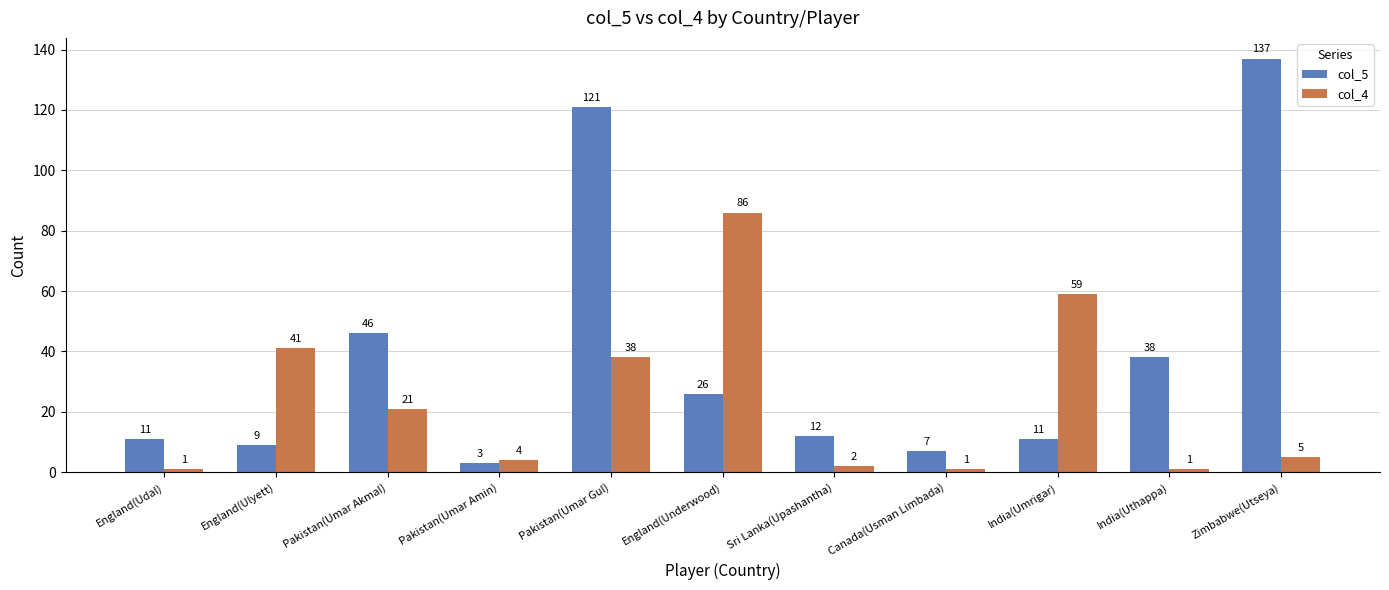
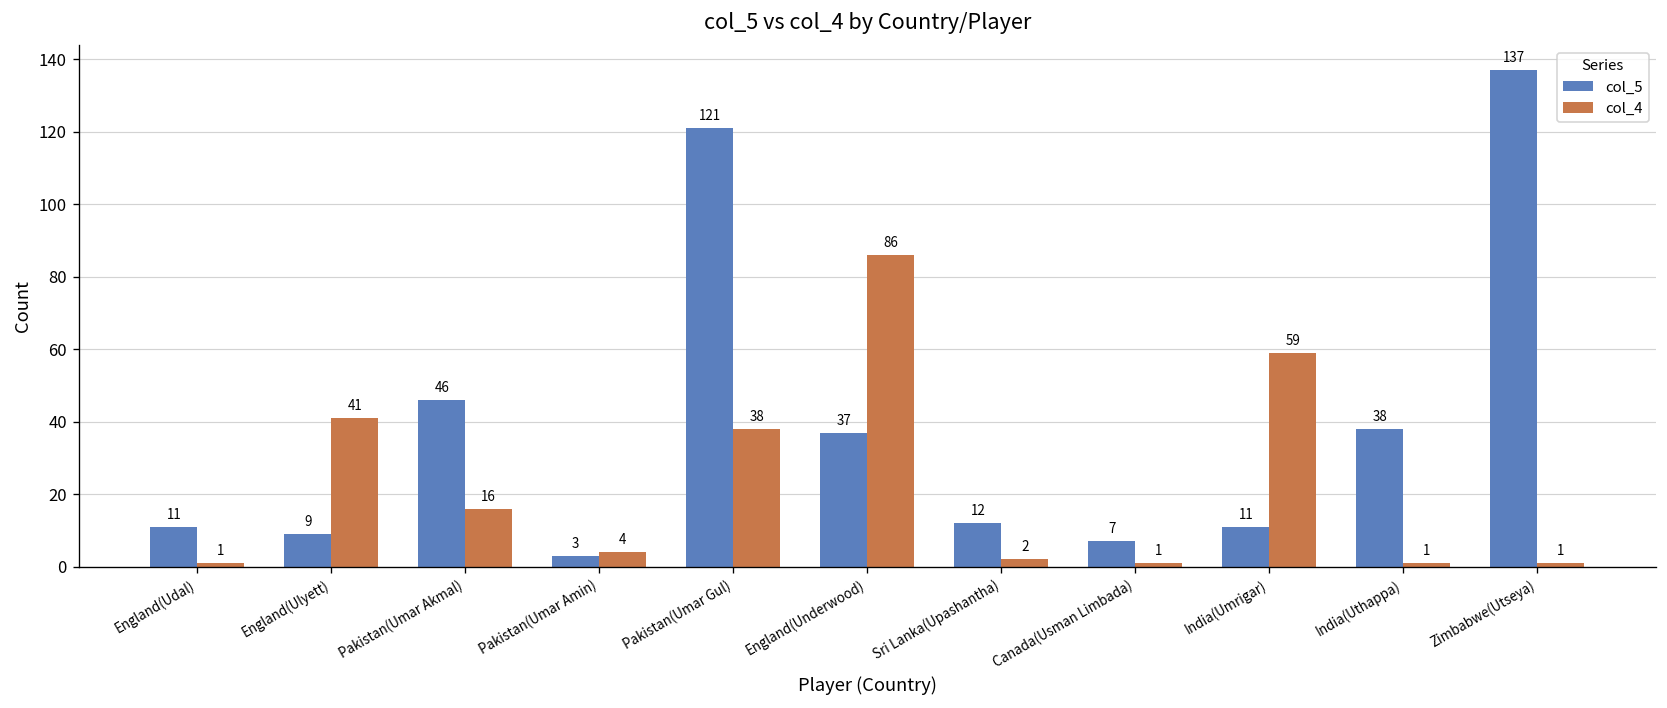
col_4, Pakistan(Umar Akmal): 21 -> 16
col_5, England(Underwood): 26 -> 37
col_4, Zimbabwe(Utseya): 5 -> 1
